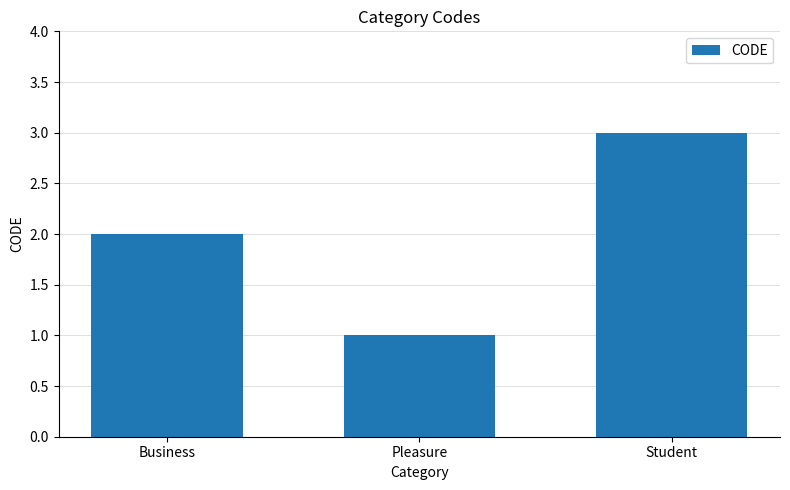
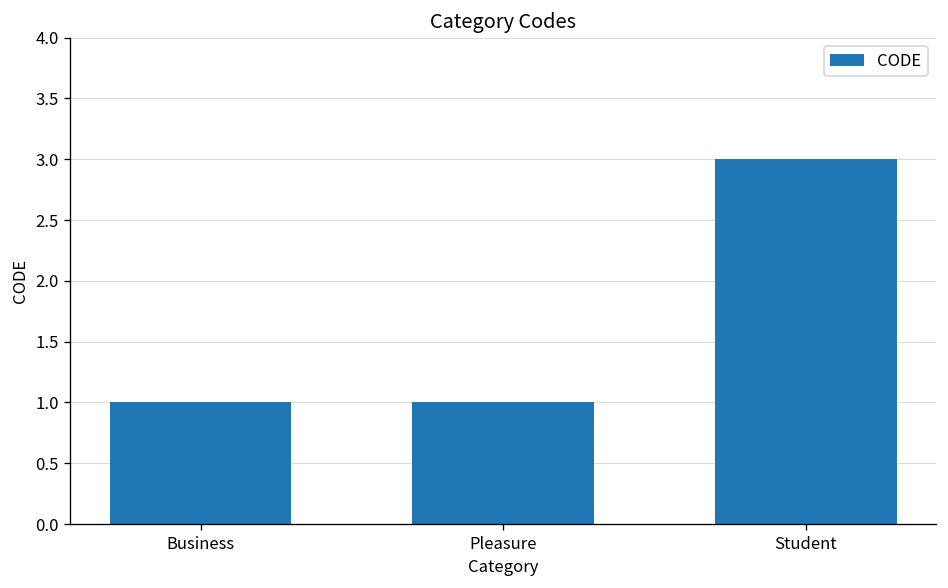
Business: 2 -> 1
